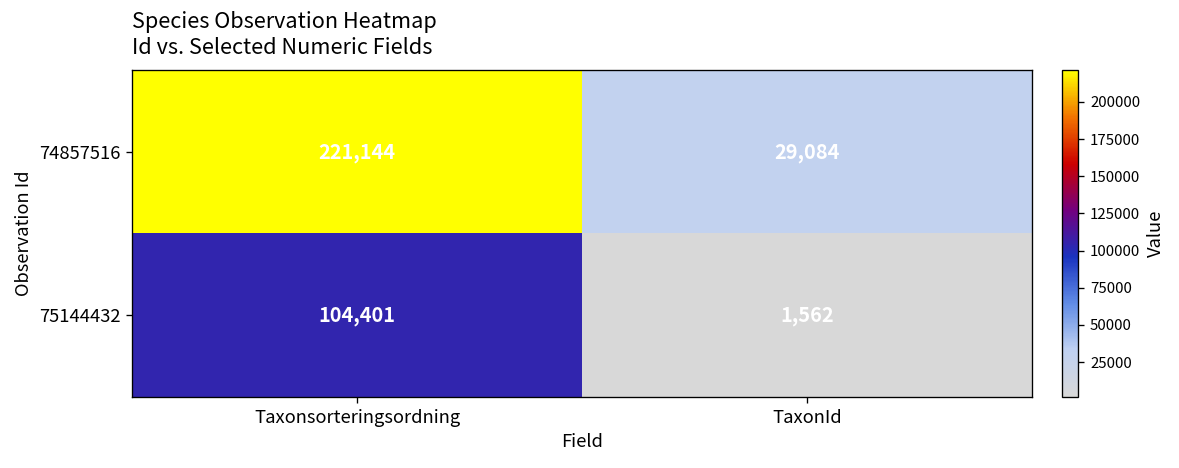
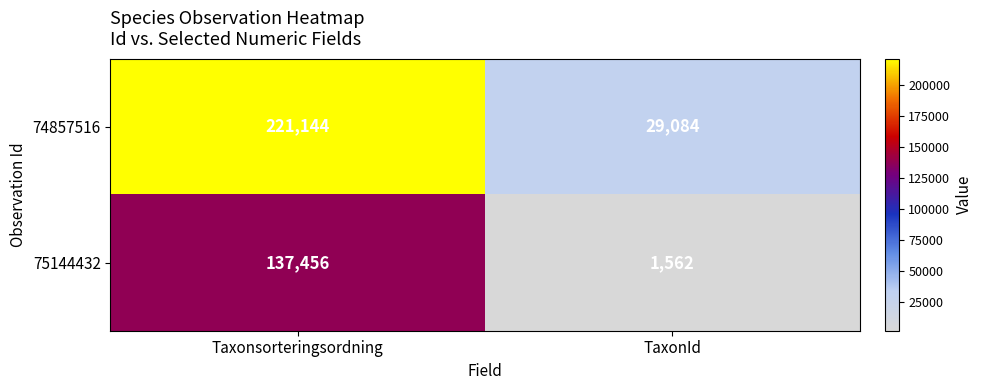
75144432, Taxonsorteringsordning: 104,401 -> 137,456
